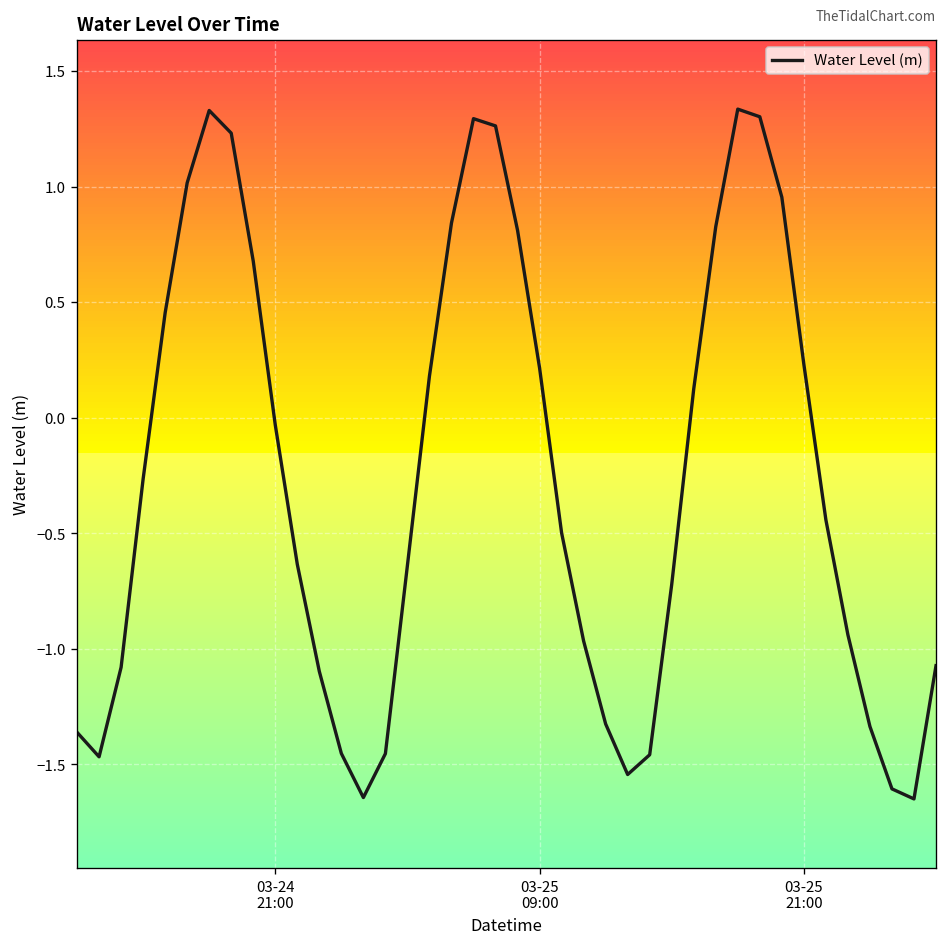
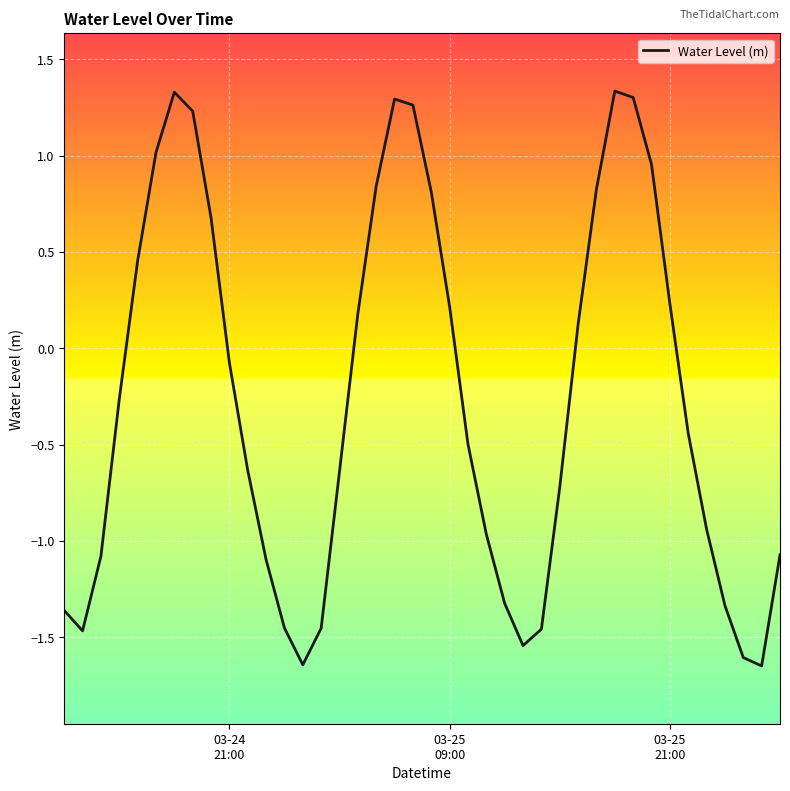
03-24 21:00: -0.03 -> -0.07
